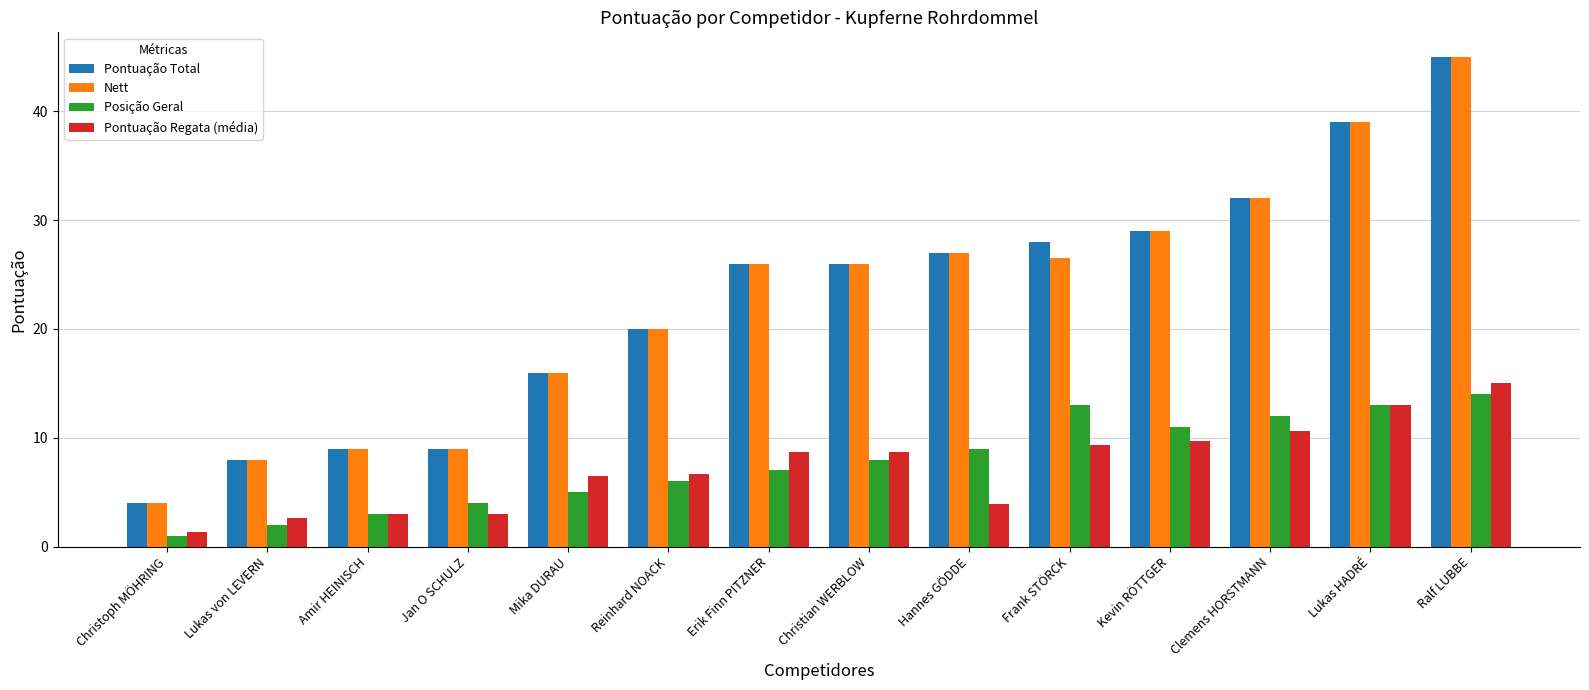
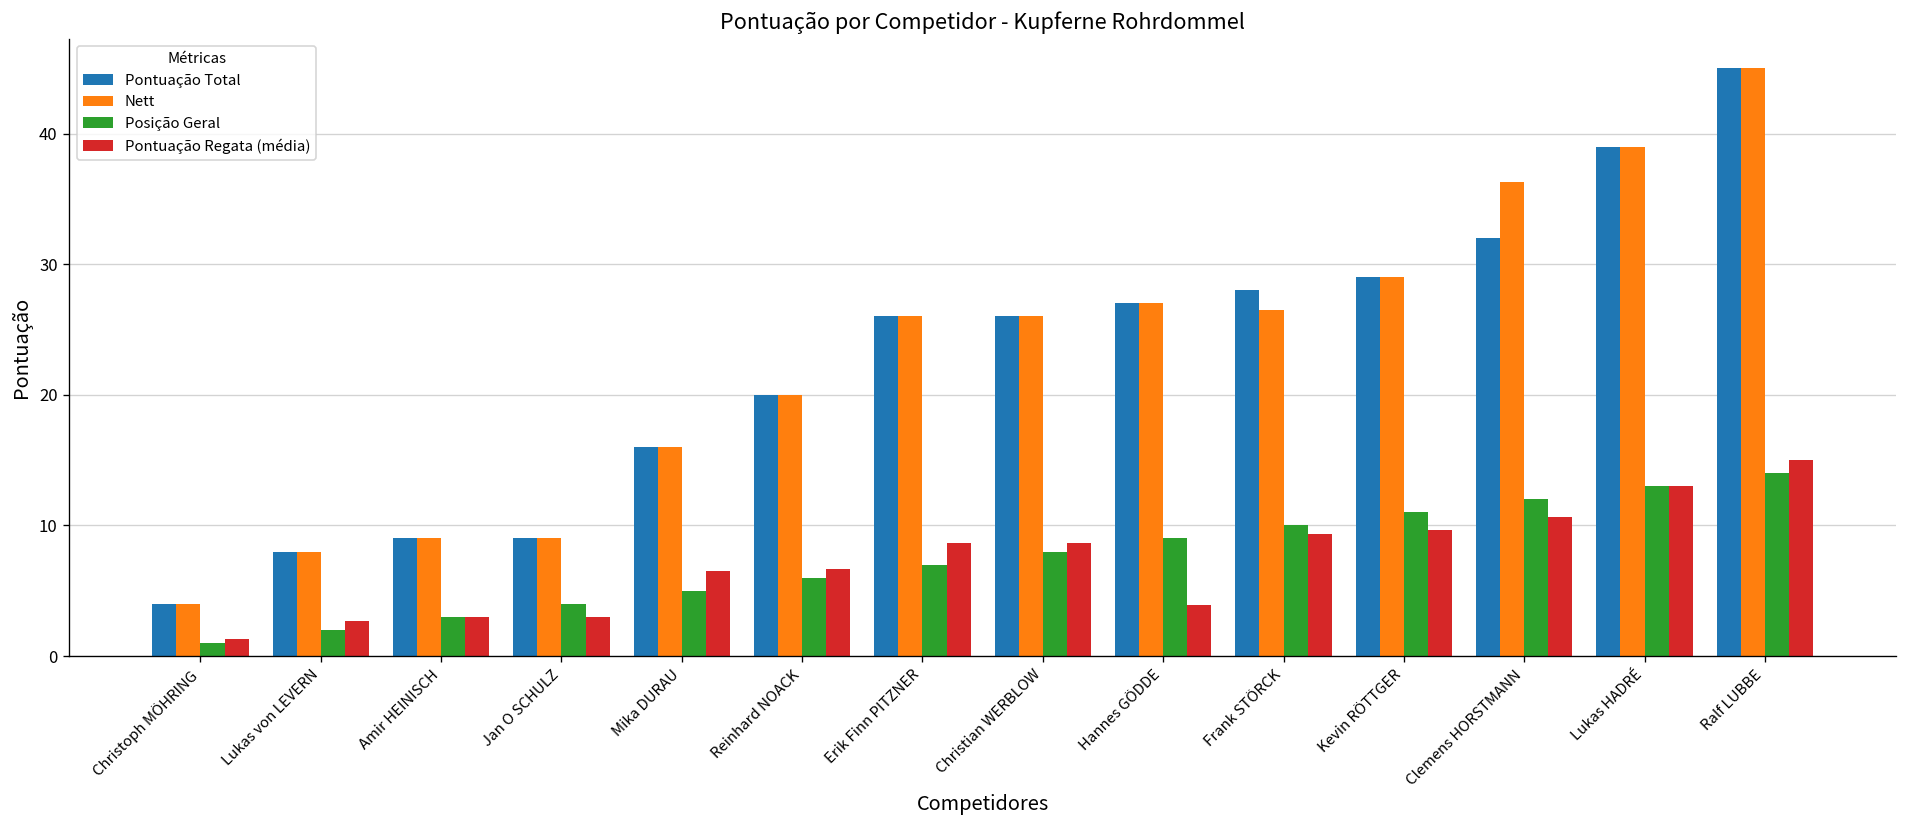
Posição Geral, Frank STÖRCK: 13 -> 10
Nett, Clemens HORSTMANN: 32.0 -> 36.3
